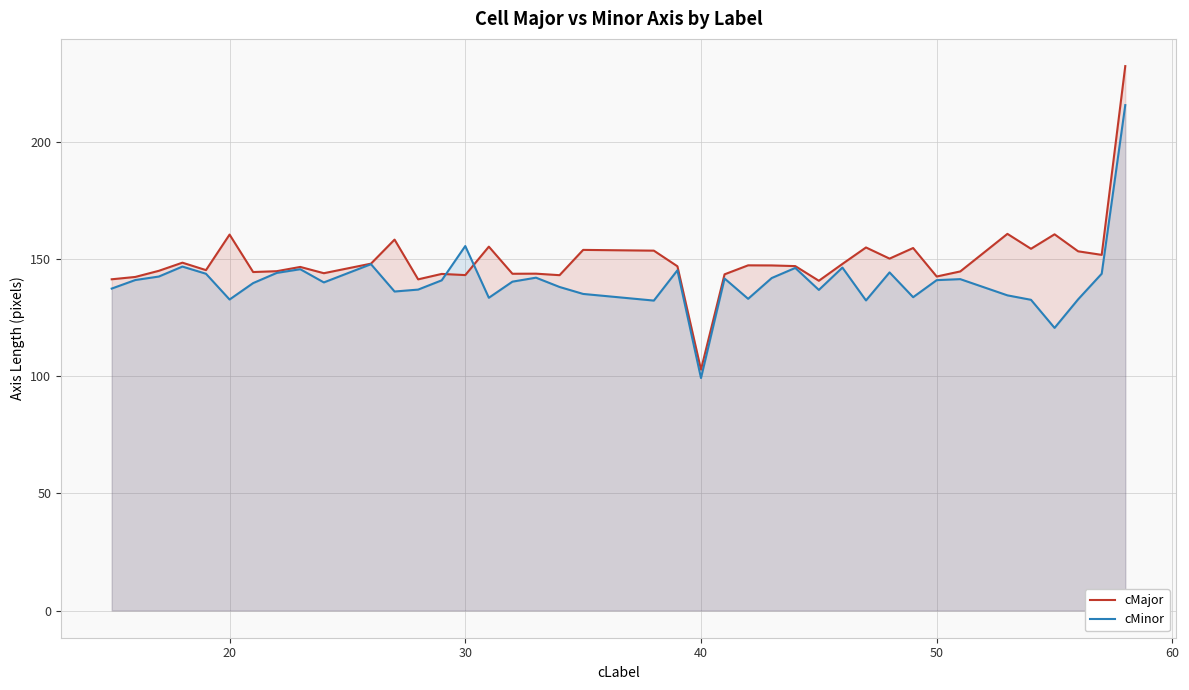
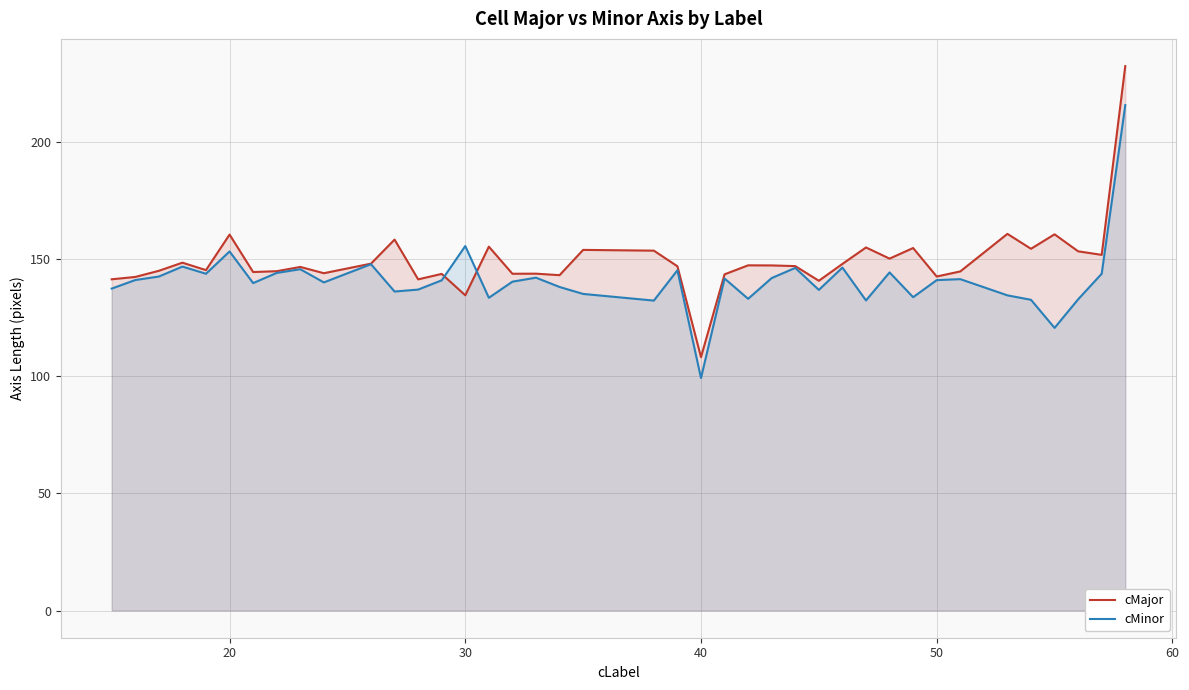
cMinor, 20: 133 -> 153
cMajor, 30: 143 -> 134
cMajor, 40: 103 -> 108
